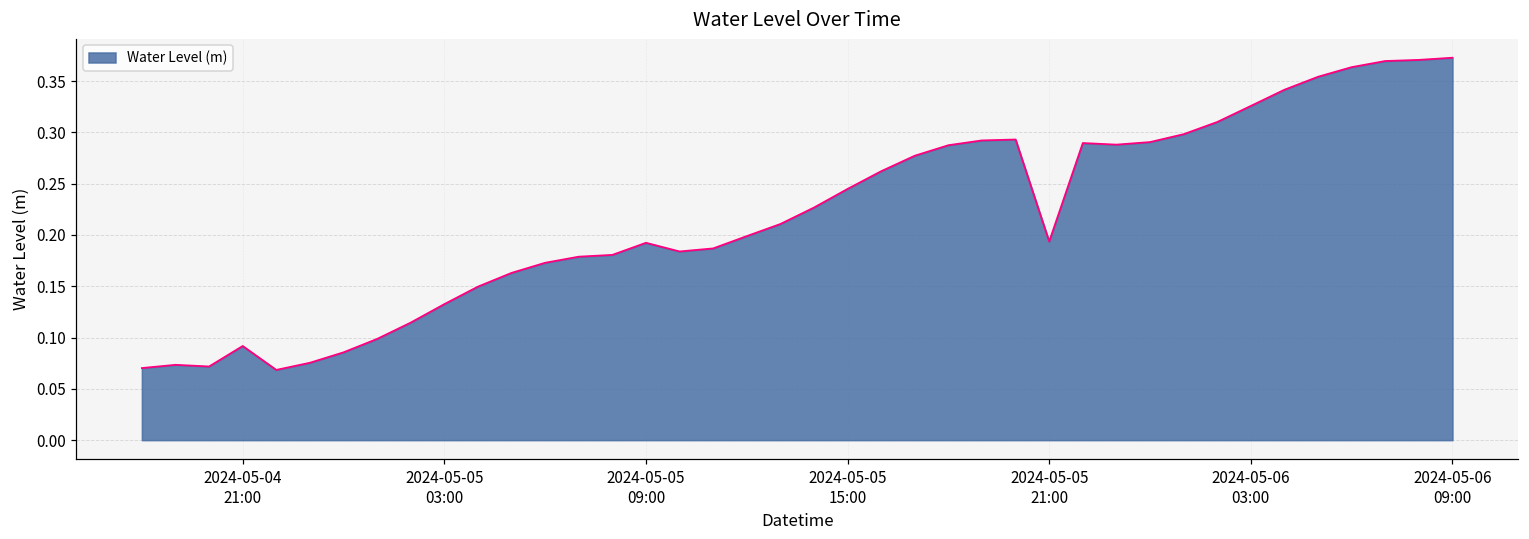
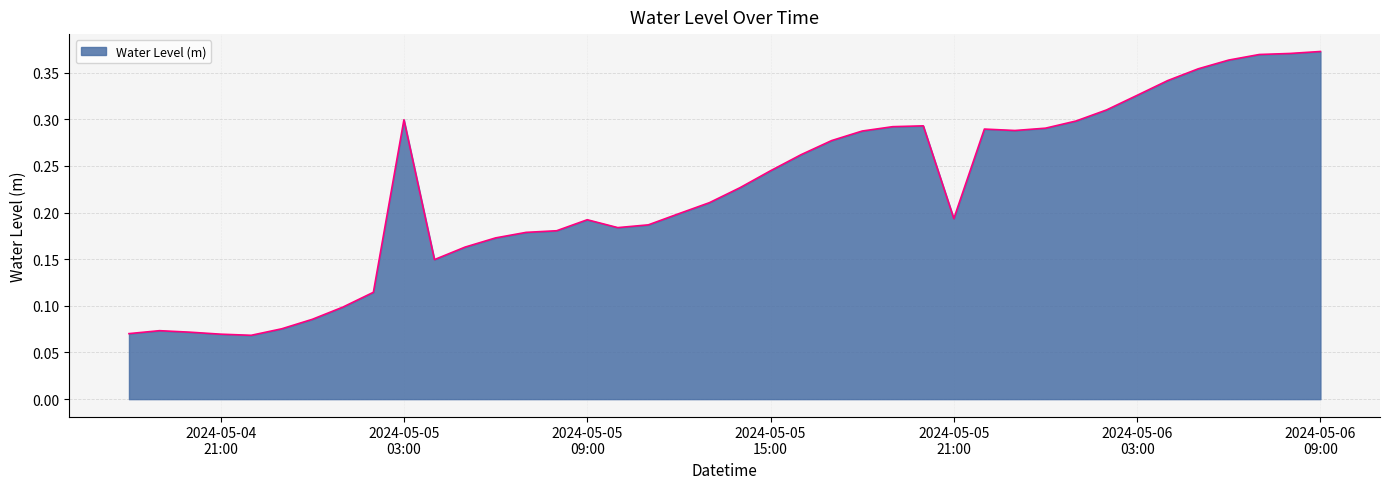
2024-05-04 21:00: 0.09 -> 0.07
2024-05-05 03:00: 0.13 -> 0.30
